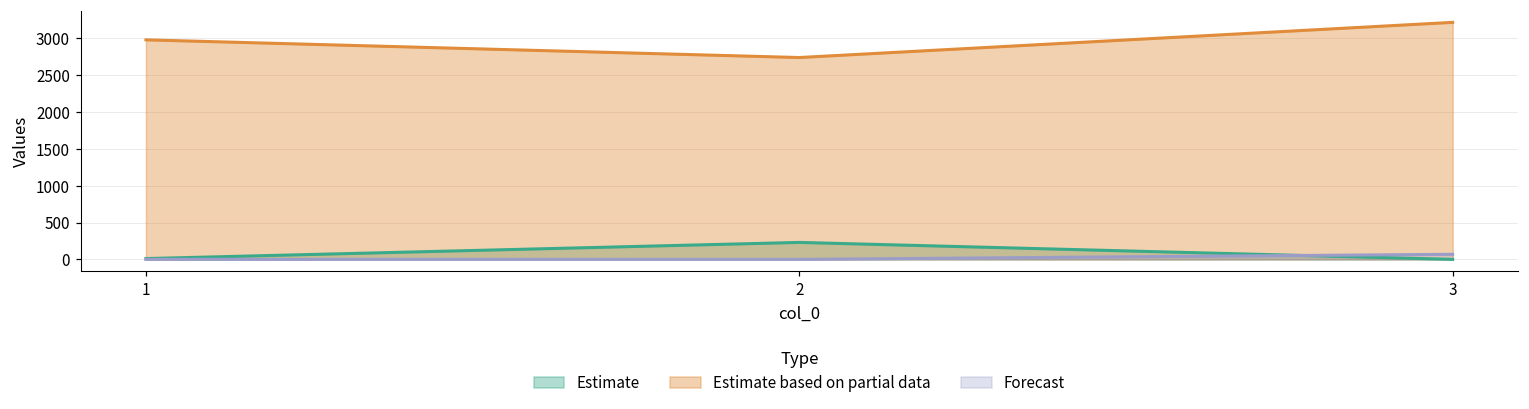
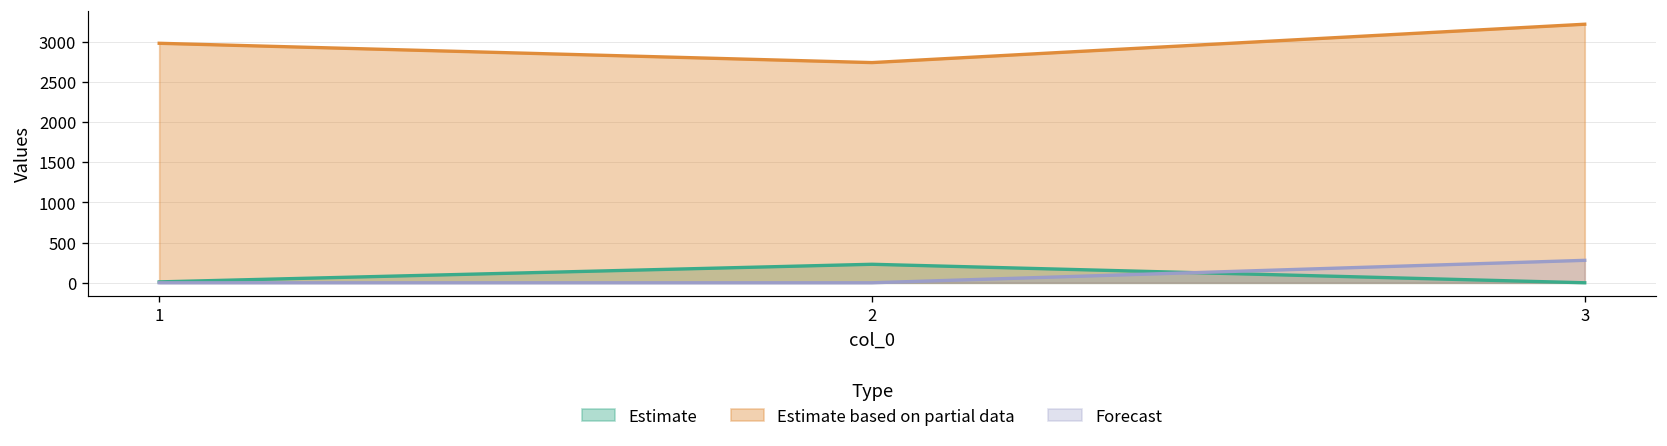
Forecast, 3: 100 -> 300
